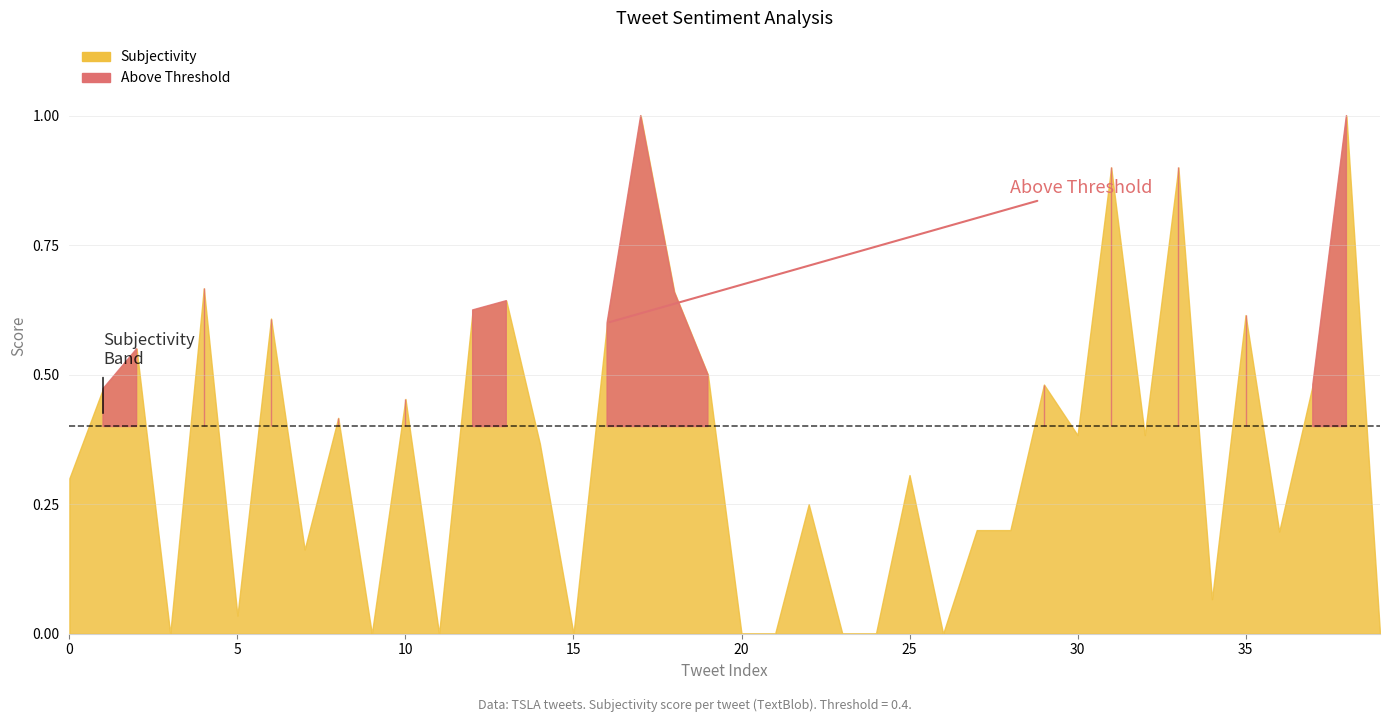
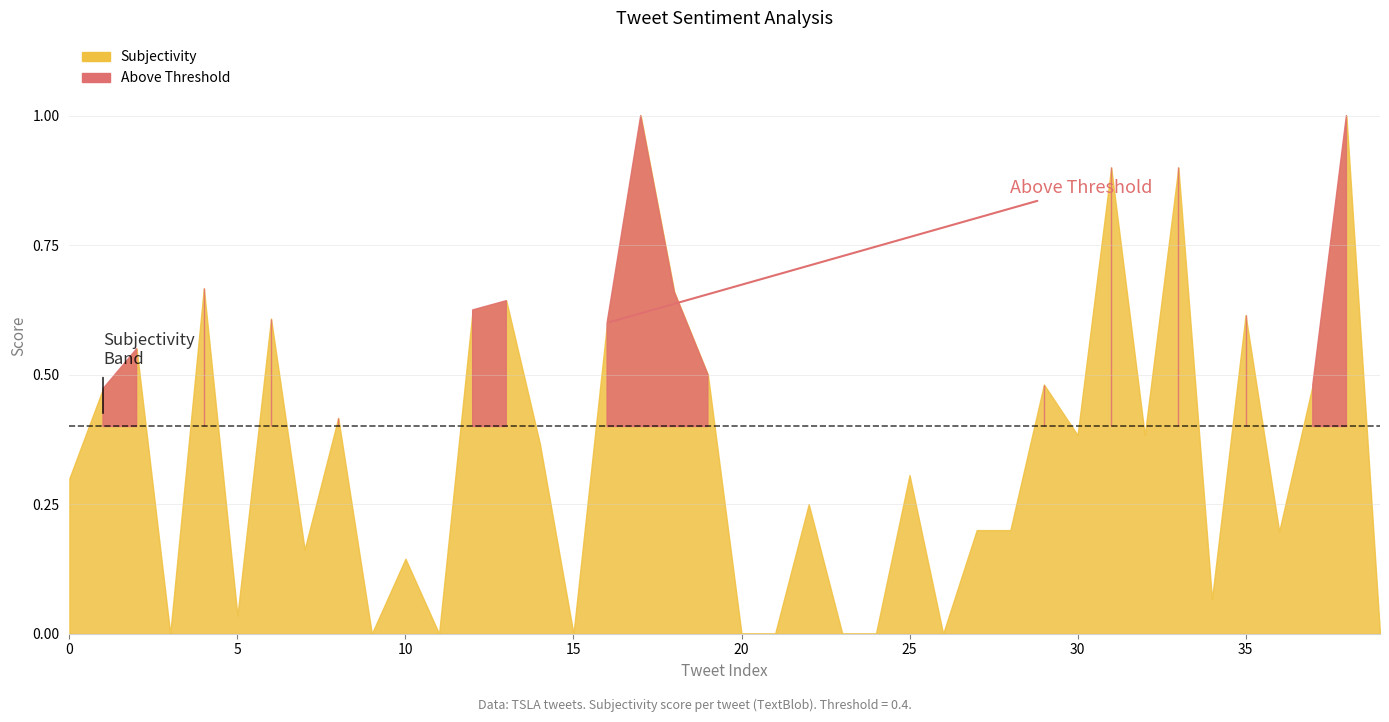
10: 0.45 -> 0.14
